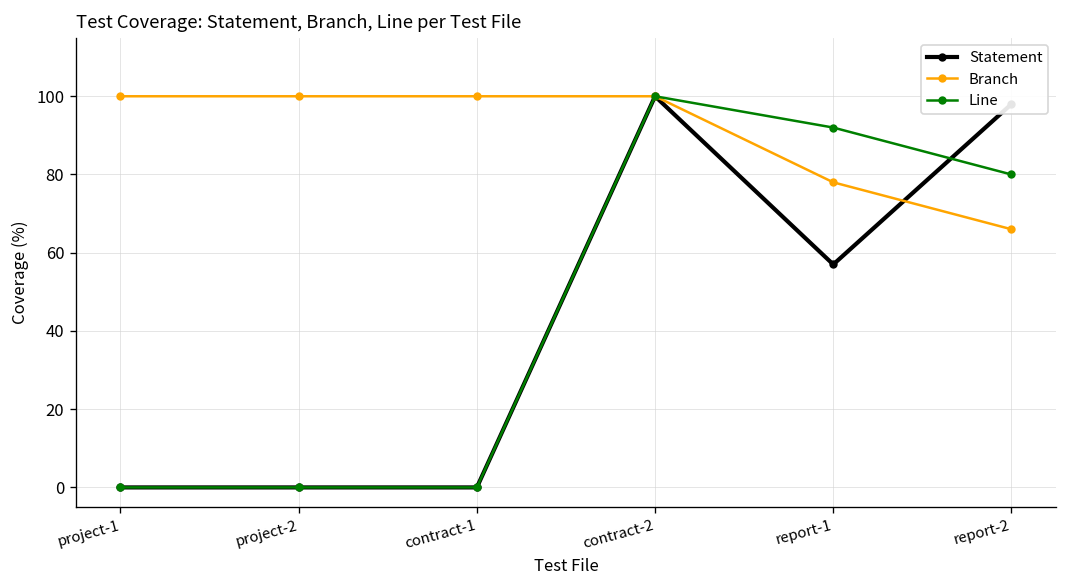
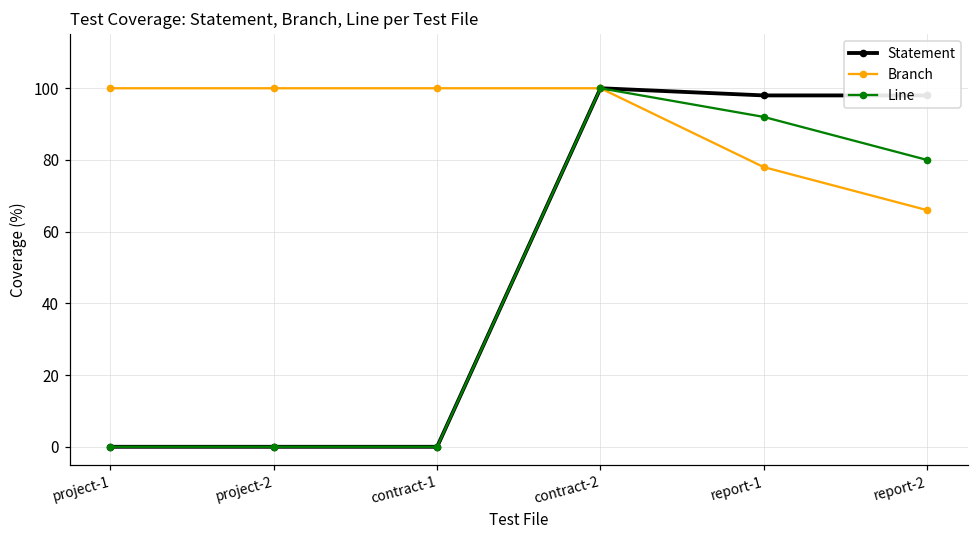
Statement, report-1: 57 -> 98
